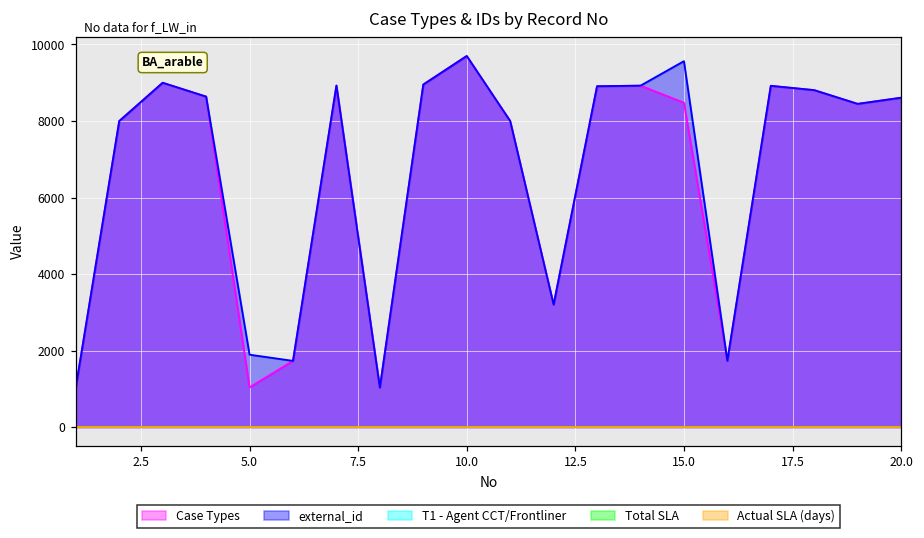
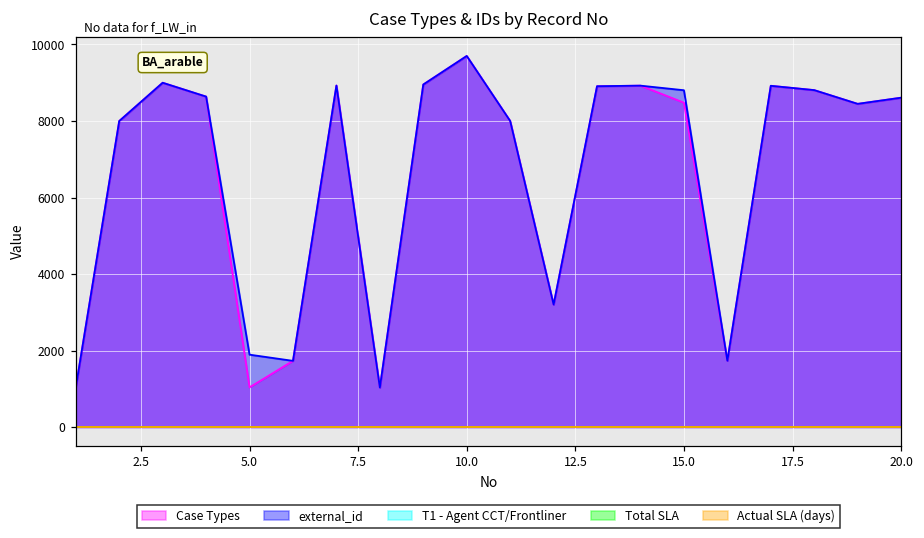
external_id, 15.0: 9600 -> 8800
